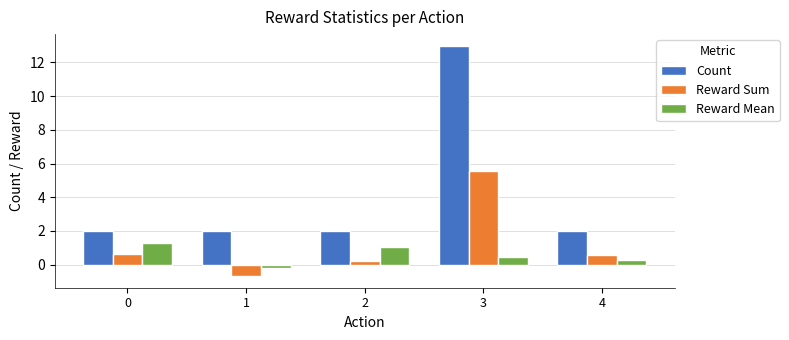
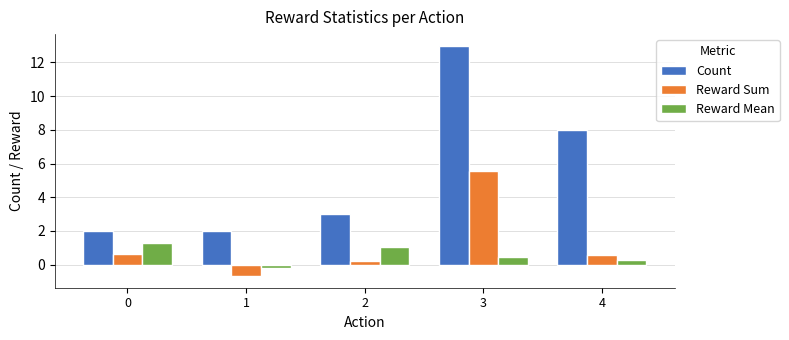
Count, 2: 2 -> 3
Count, 4: 2 -> 8
